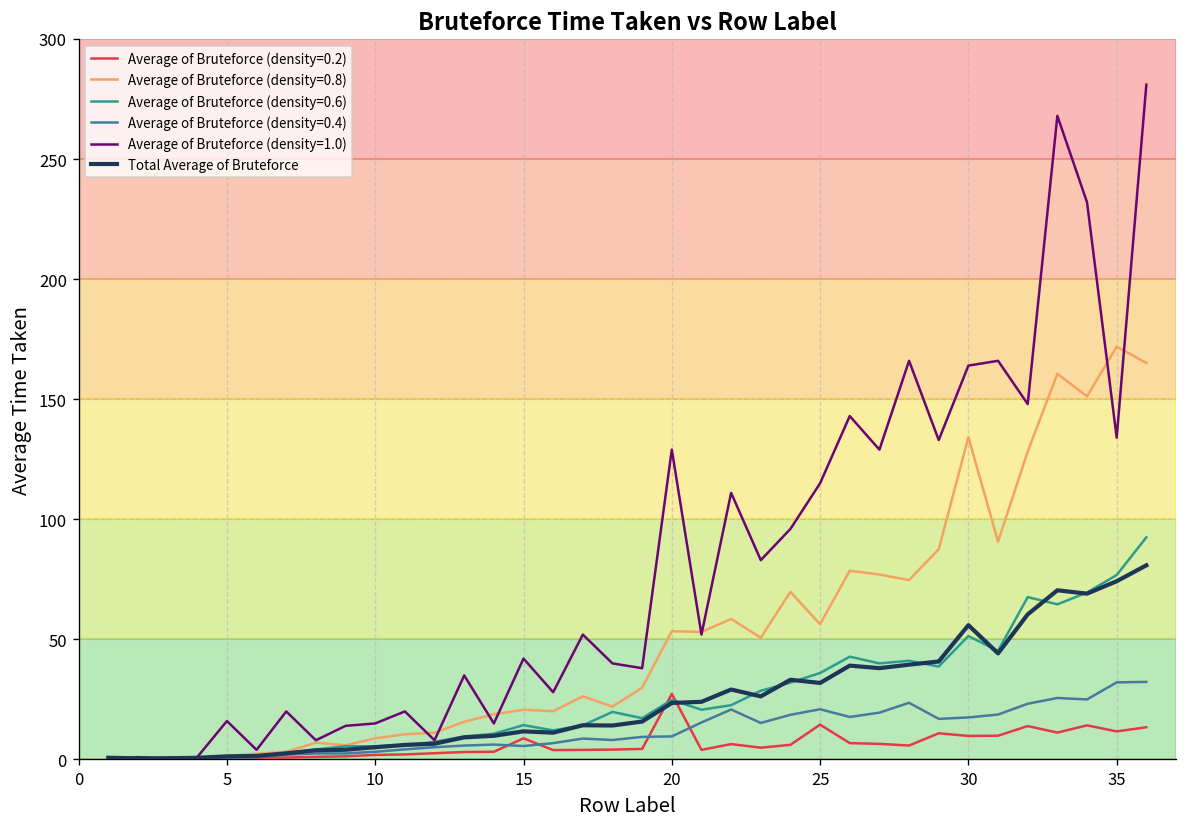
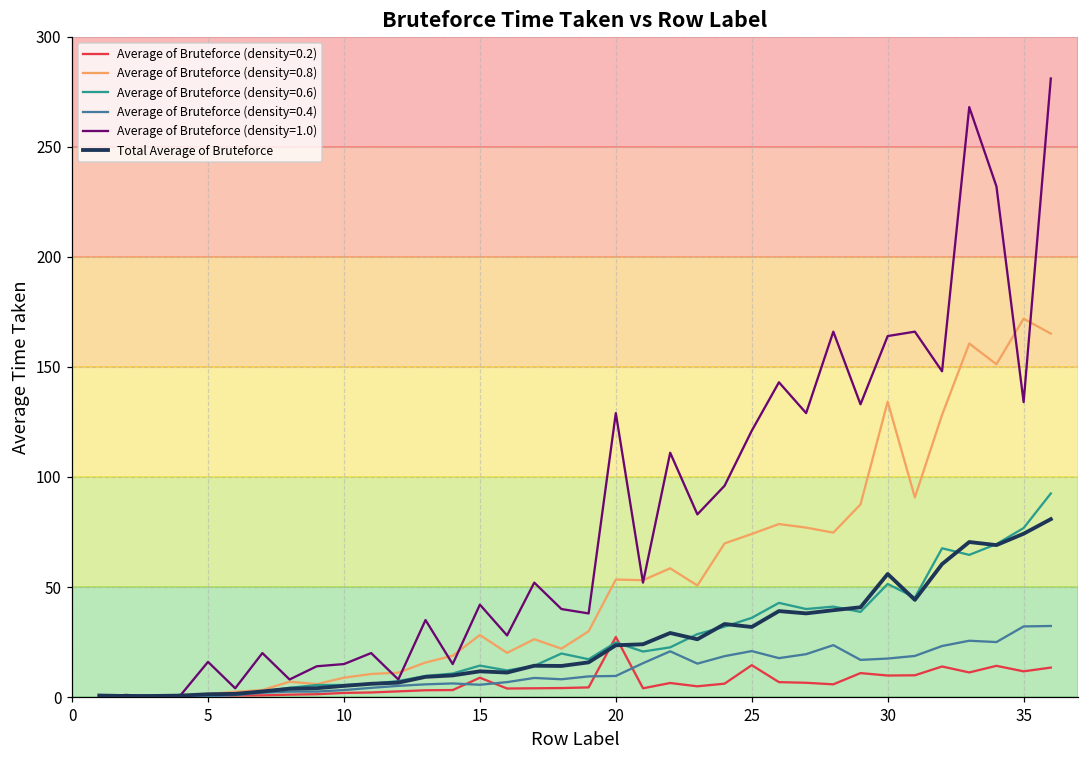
Average of Bruteforce (density=0.8), 15: 21 -> 28
Average of Bruteforce (density=0.8), 25: 56 -> 74
Average of Bruteforce (density=1.0), 25: 115 -> 121
